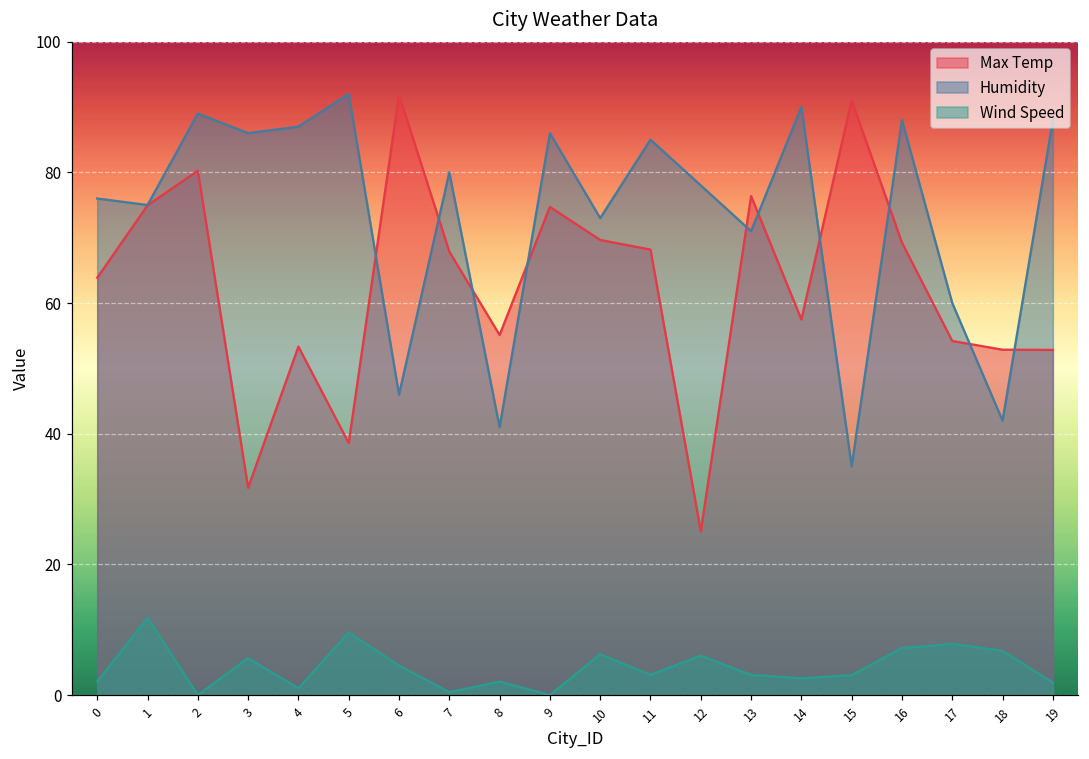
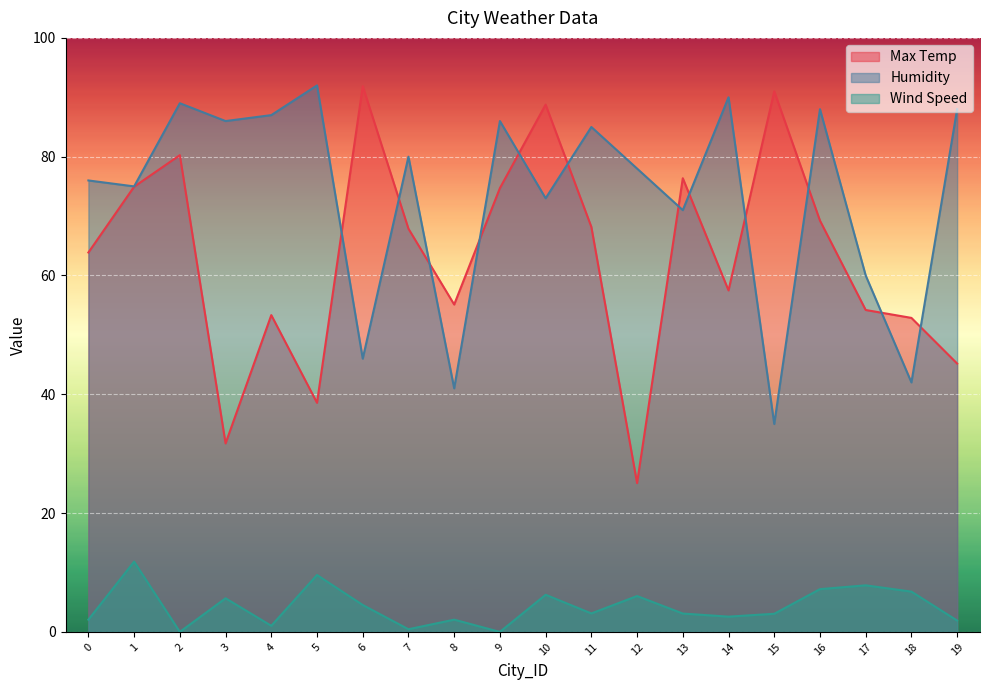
Max Temp, 10: 70 -> 89
Max Temp, 19: 53 -> 45
